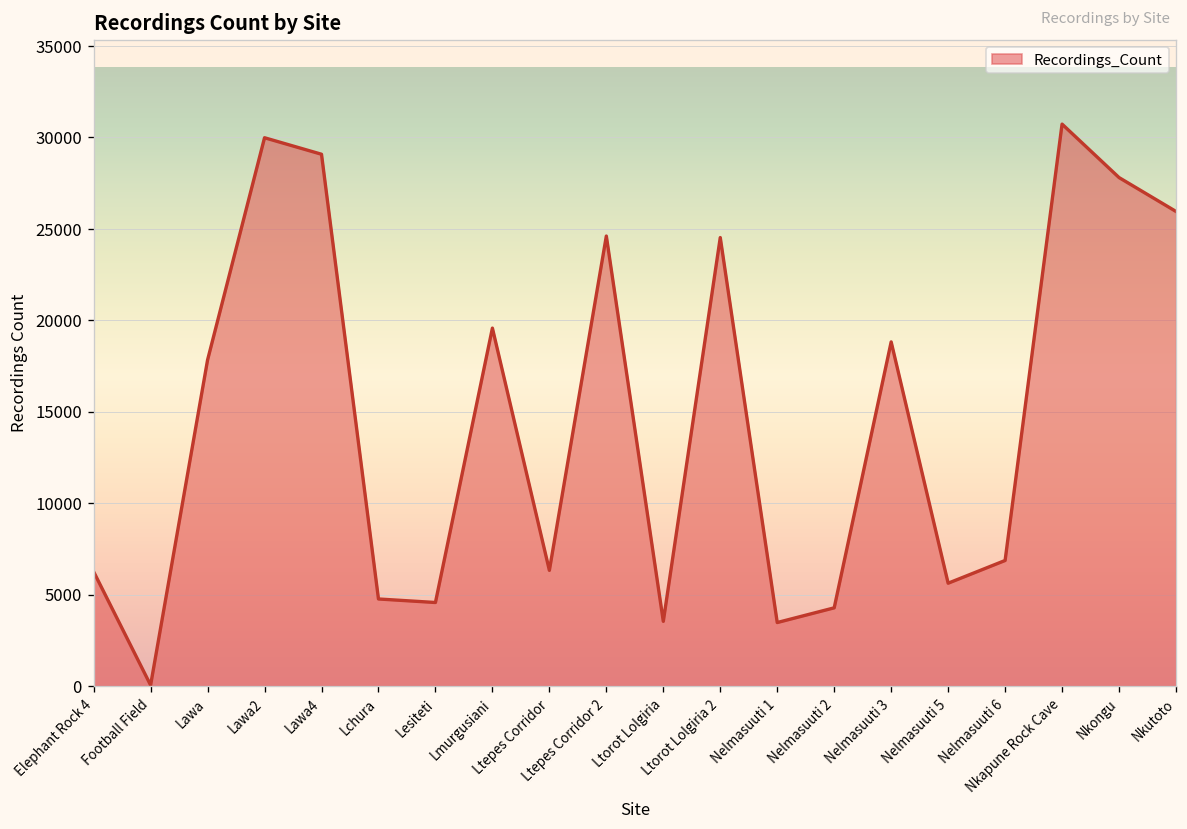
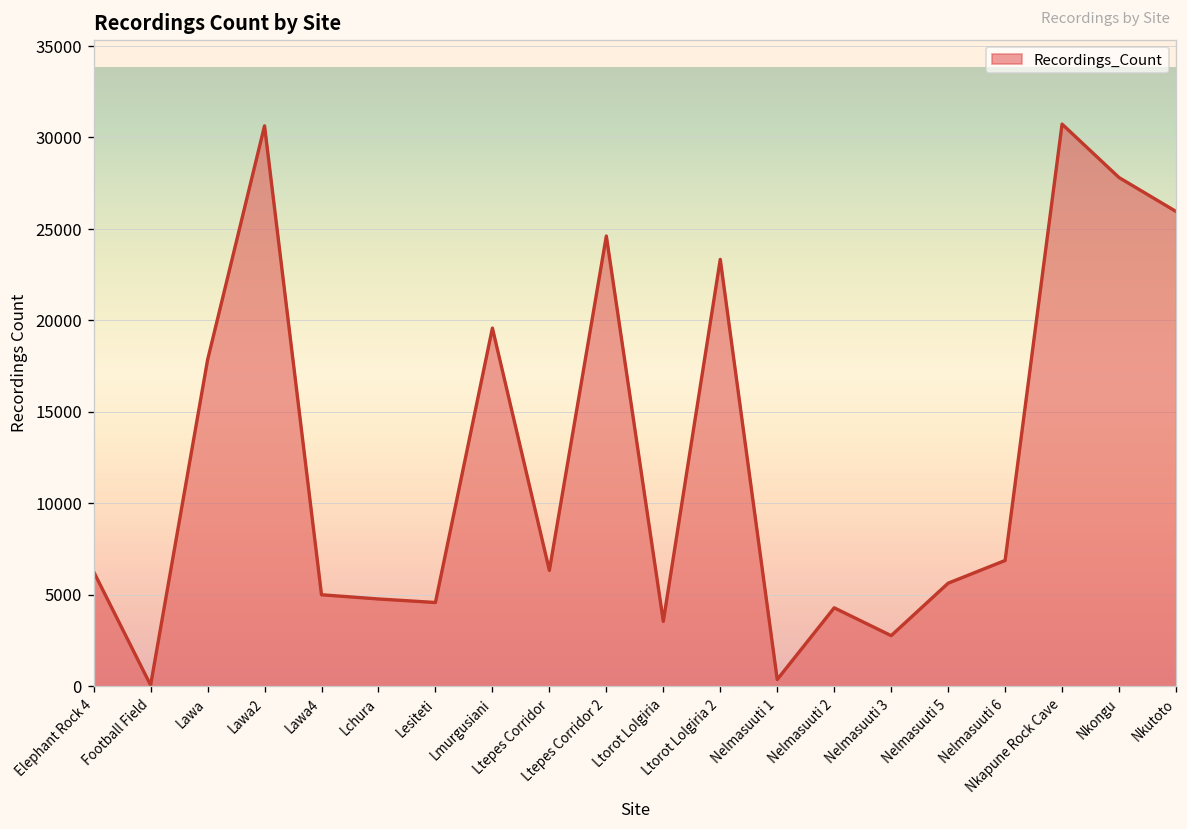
Lawa2: 30000 -> 30600
Lawa4: 29100 -> 5000
Ltorot Lolgiria 2: 24500 -> 23300
Nelmasuuti 1: 3500 -> 400
Nelmasuuti 3: 18800 -> 2800
